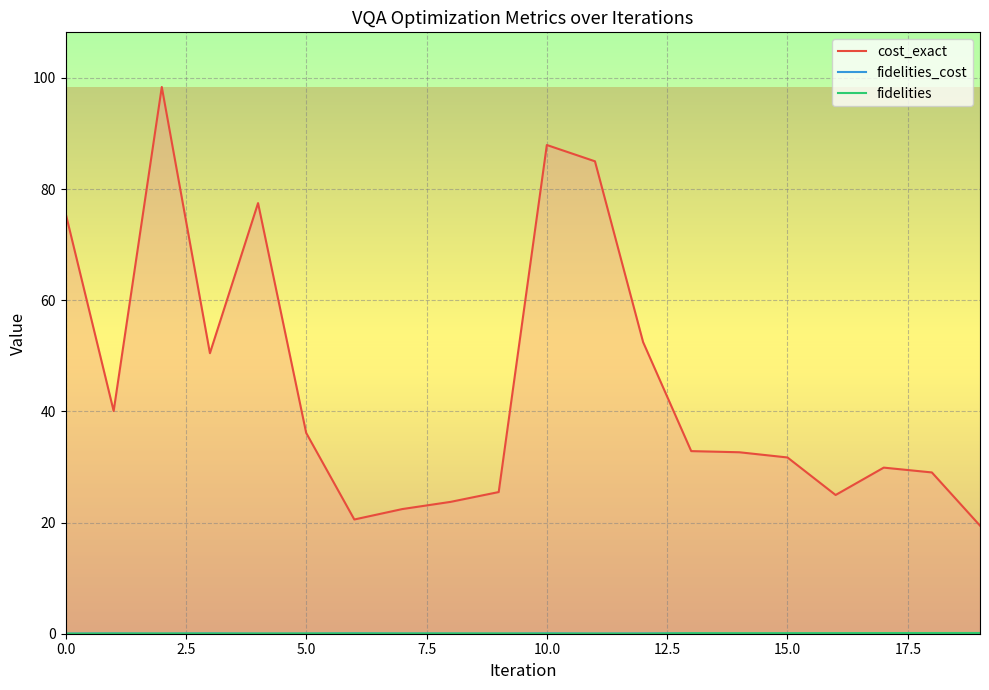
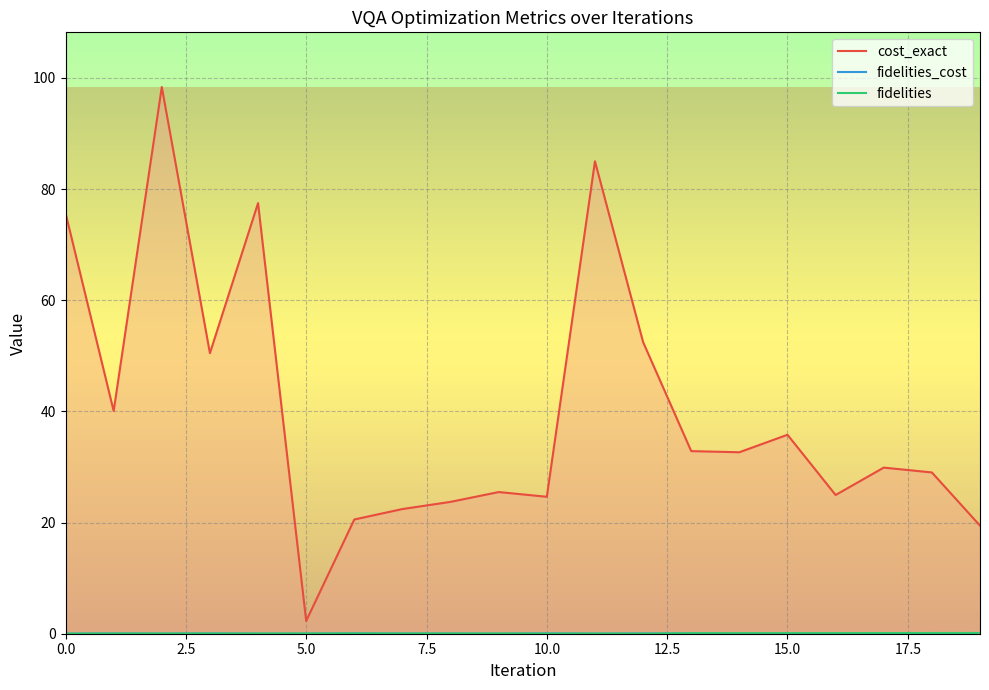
cost_exact, 5.0: 36 -> 2
cost_exact, 10.0: 88 -> 25
cost_exact, 15.0: 32 -> 36
